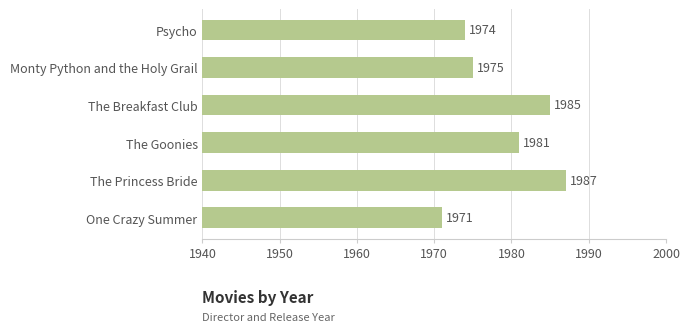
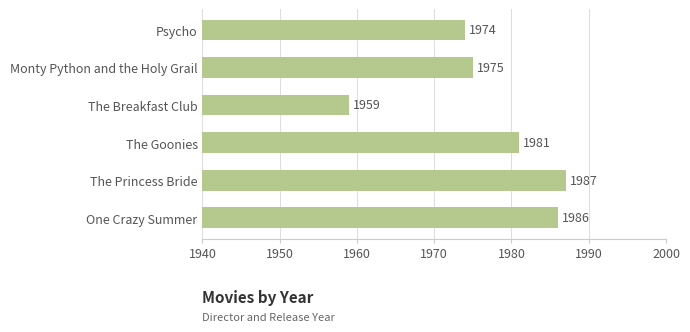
The Breakfast Club: 1985 -> 1959
One Crazy Summer: 1971 -> 1986
